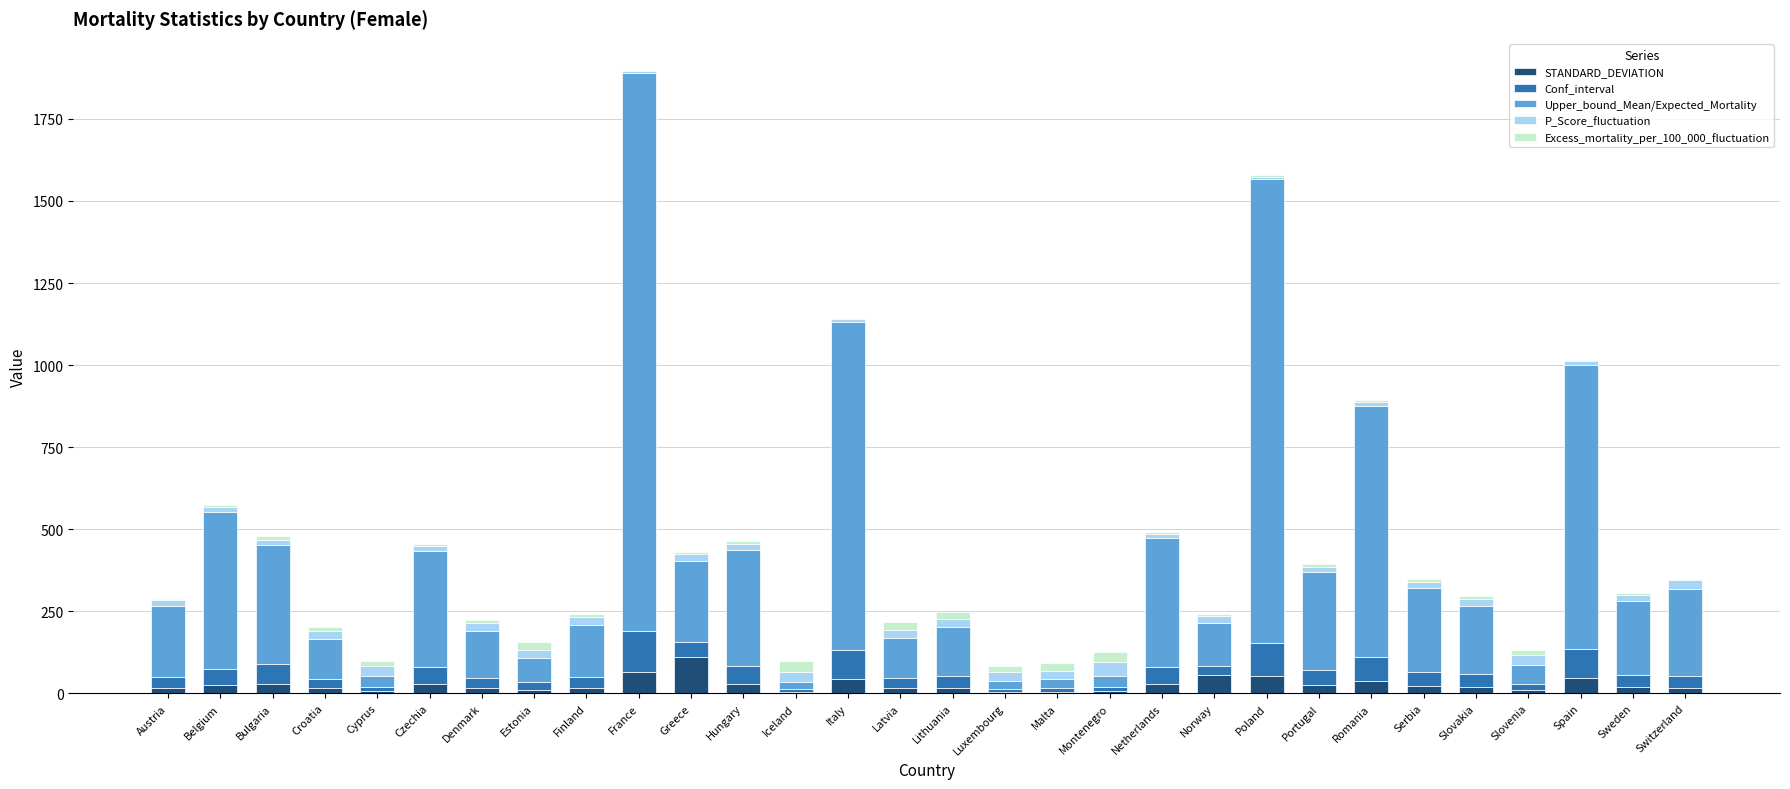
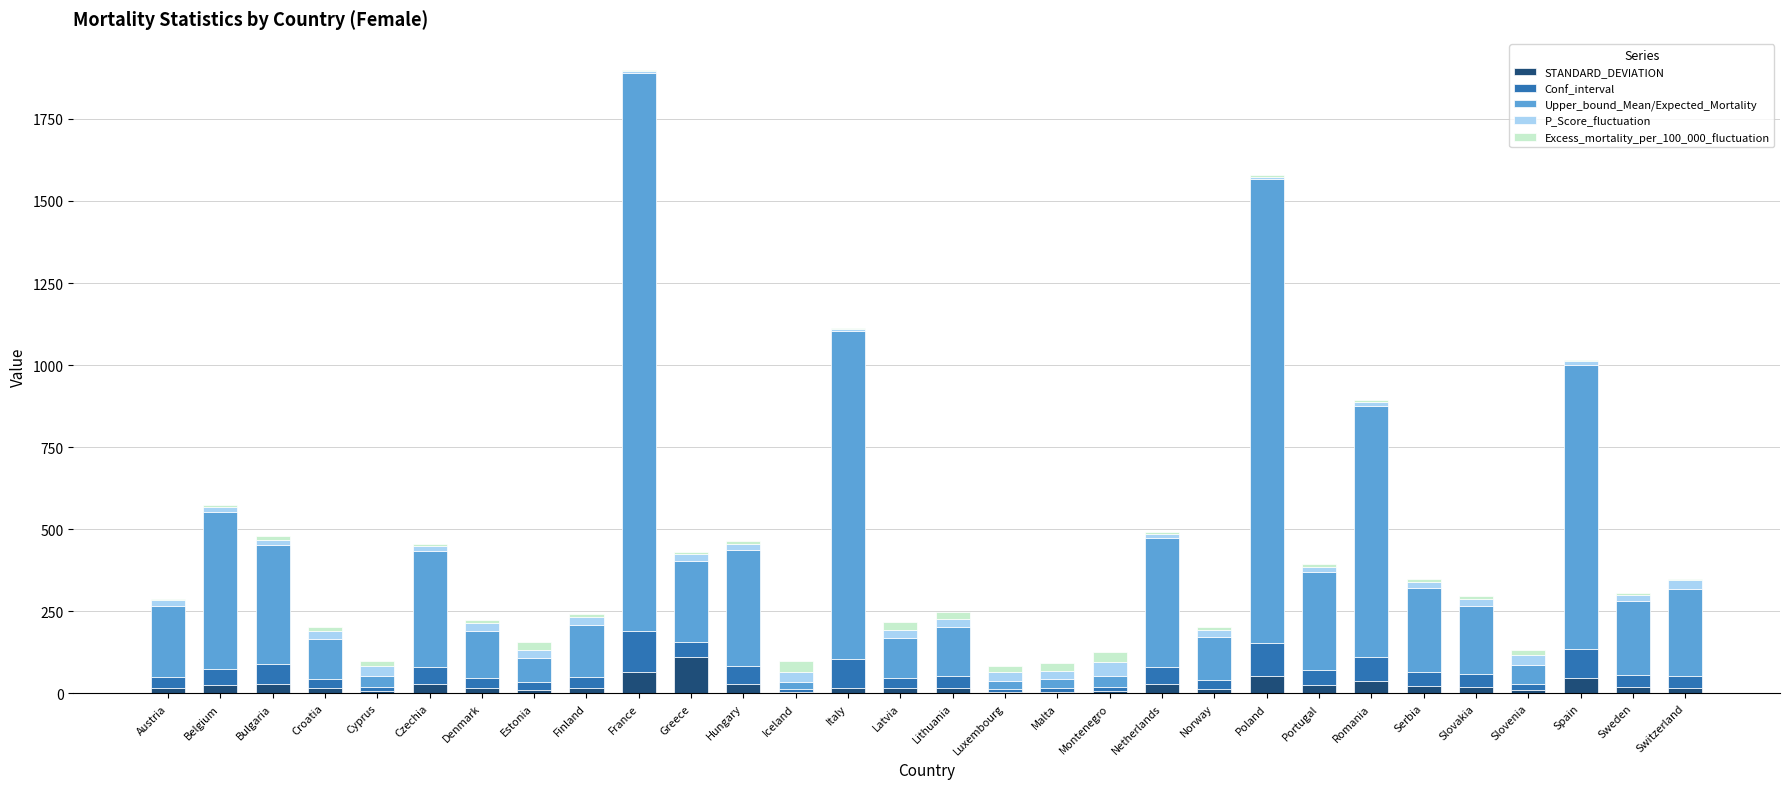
STANDARD_DEVIATION, Italy: 50 -> 20
STANDARD_DEVIATION, Norway: 60 -> 10
